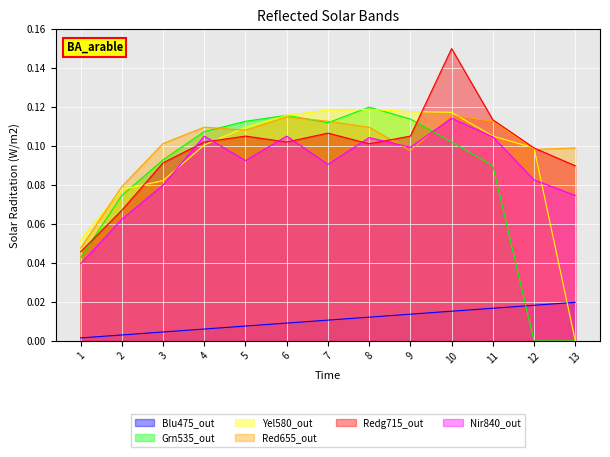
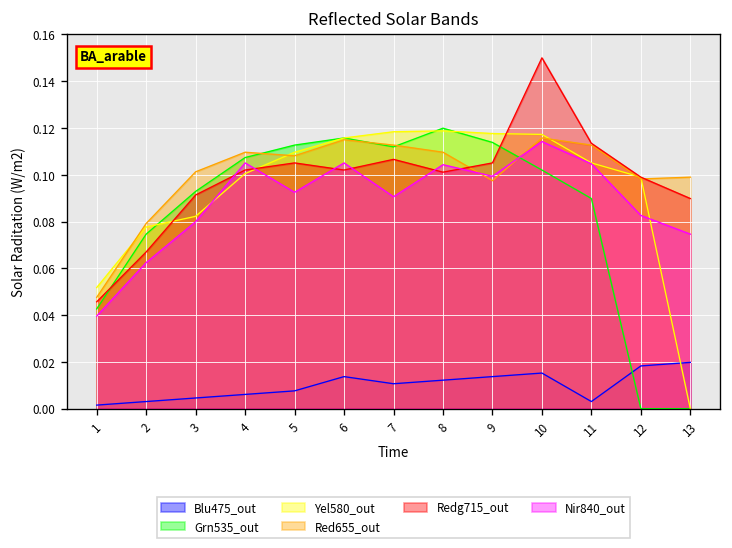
Blu475_out, 6: 0.009 -> 0.014
Blu475_out, 11: 0.017 -> 0.003
